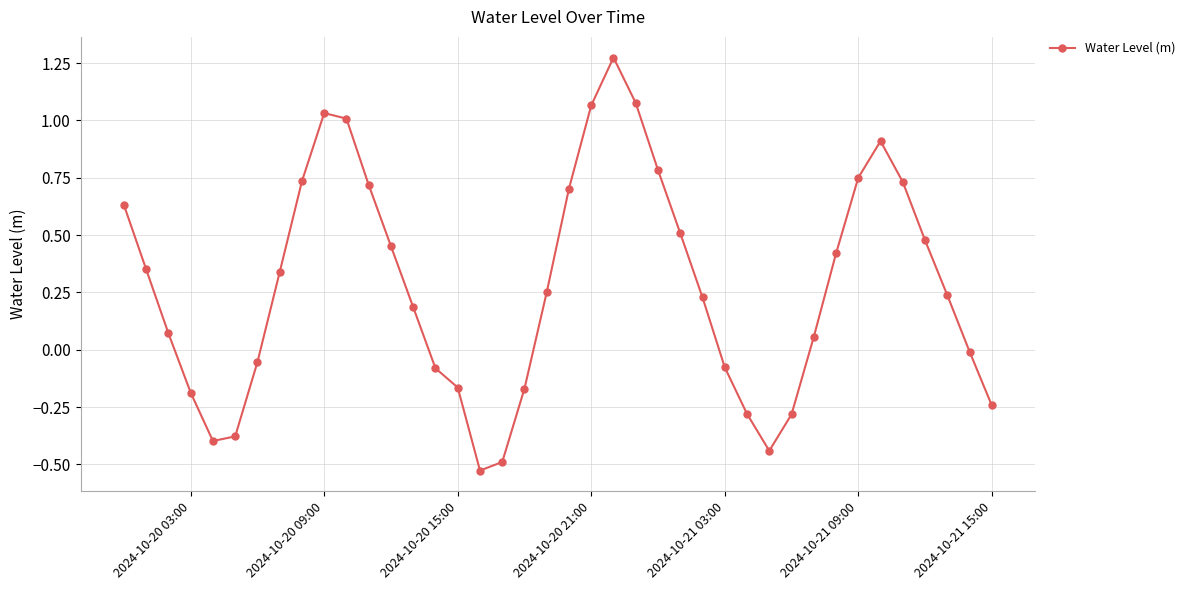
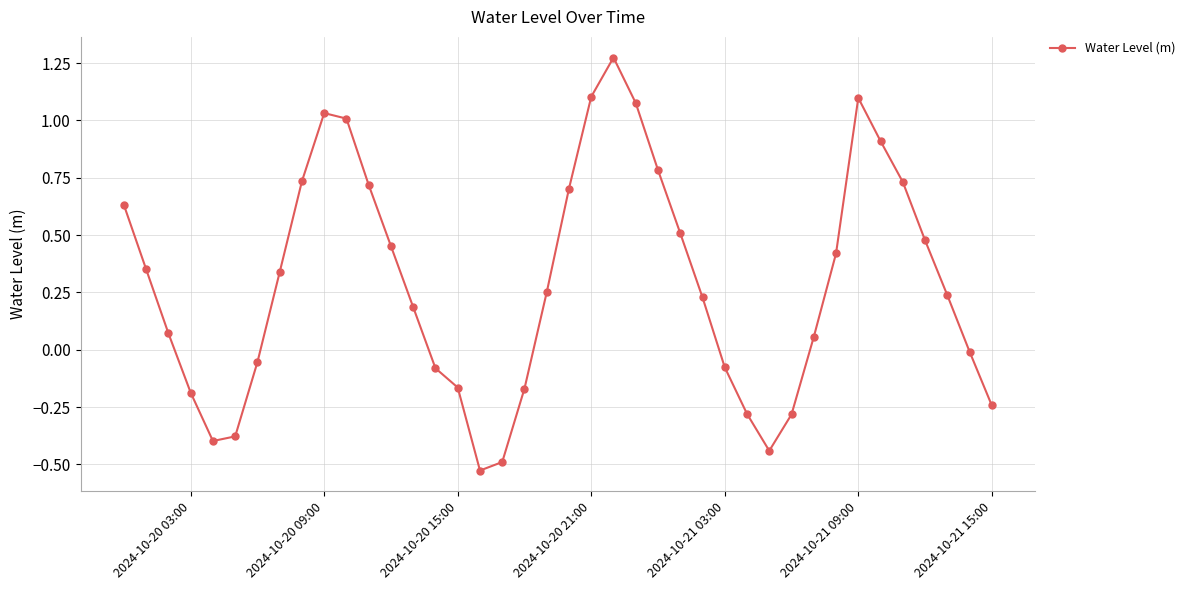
2024-10-20 21:00: 1.07 -> 1.10
2024-10-21 09:00: 0.75 -> 1.10
